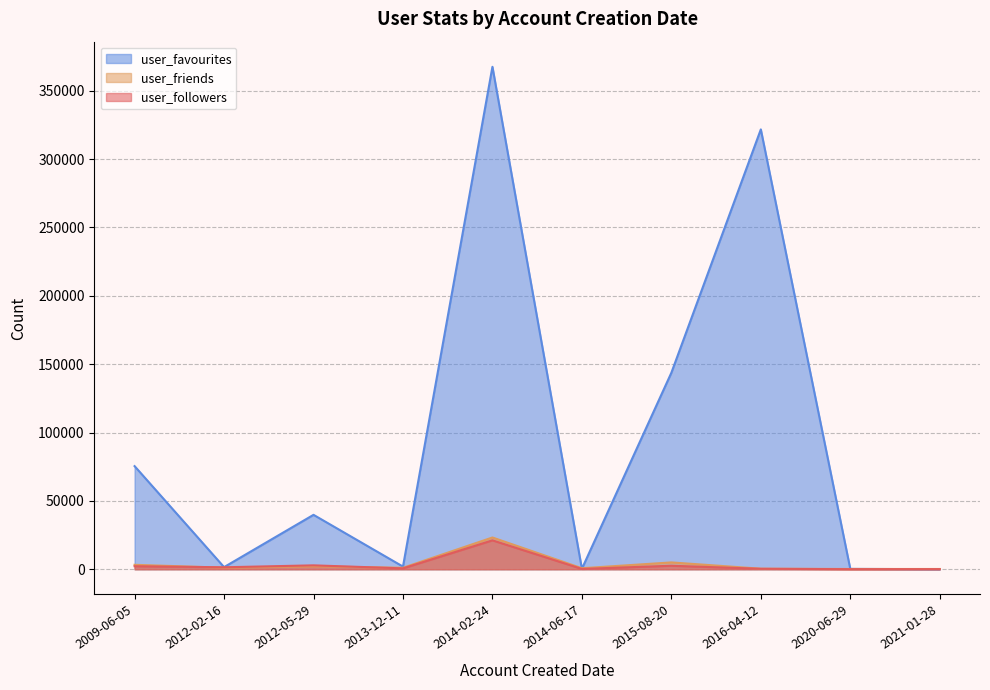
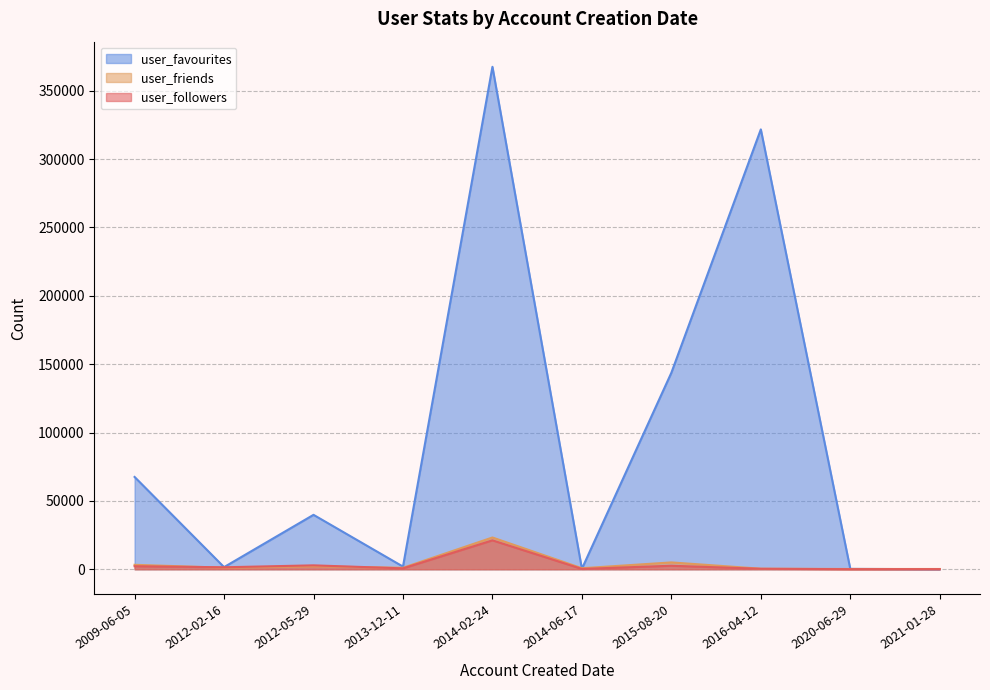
user_favourites, 2009-06-05: 75000 -> 68000
